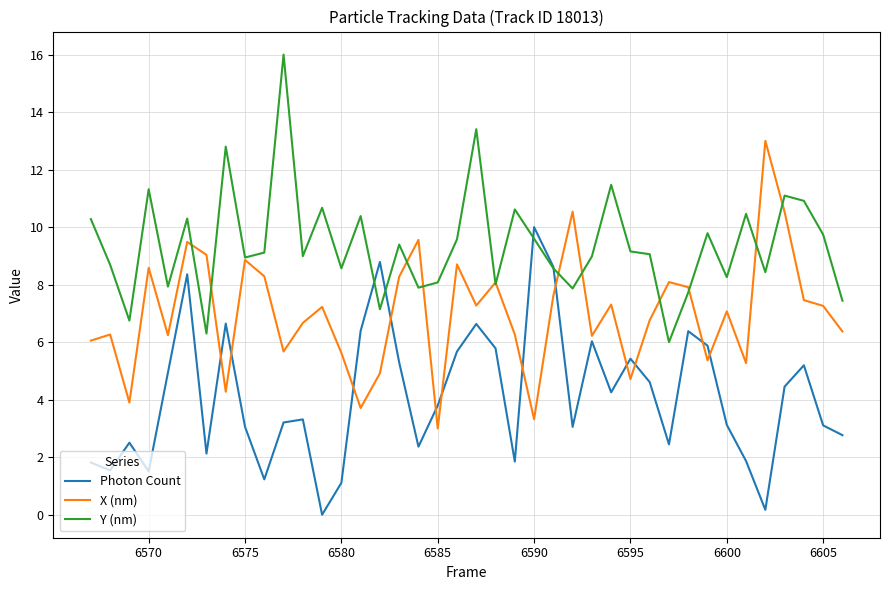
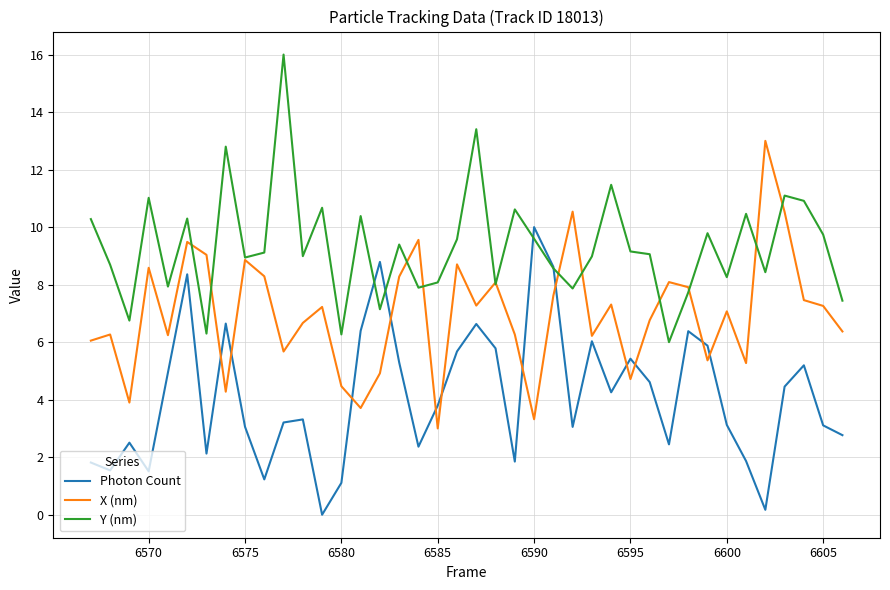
Y (nm), 6570: 11.3 -> 11.0
X (nm), 6580: 5.6 -> 4.5
Y (nm), 6580: 8.6 -> 6.3
